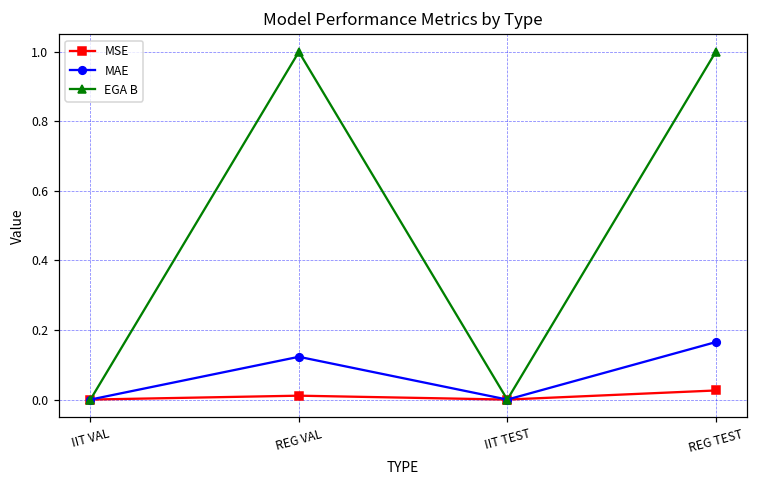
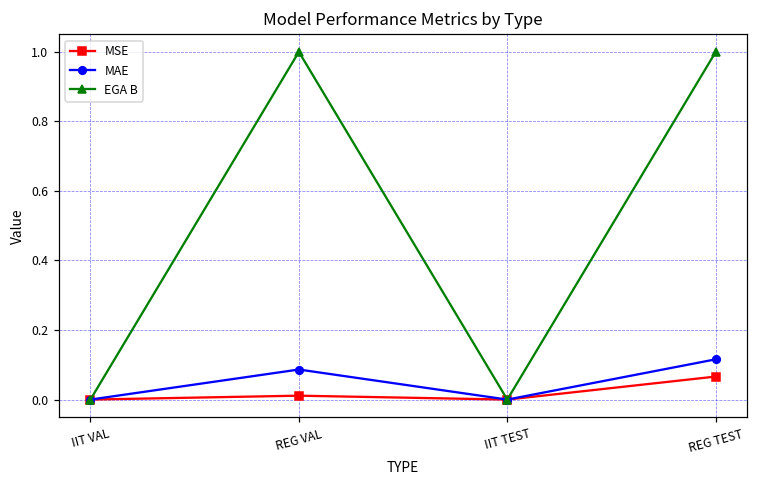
MAE, REG VAL: 0.12 -> 0.09
MSE, REG TEST: 0.03 -> 0.07
MAE, REG TEST: 0.17 -> 0.12
